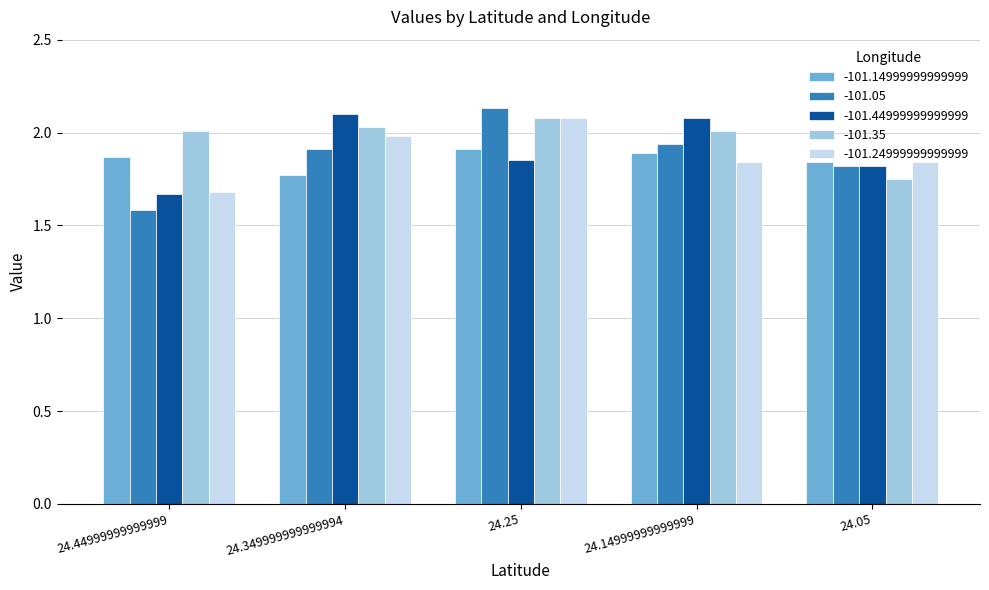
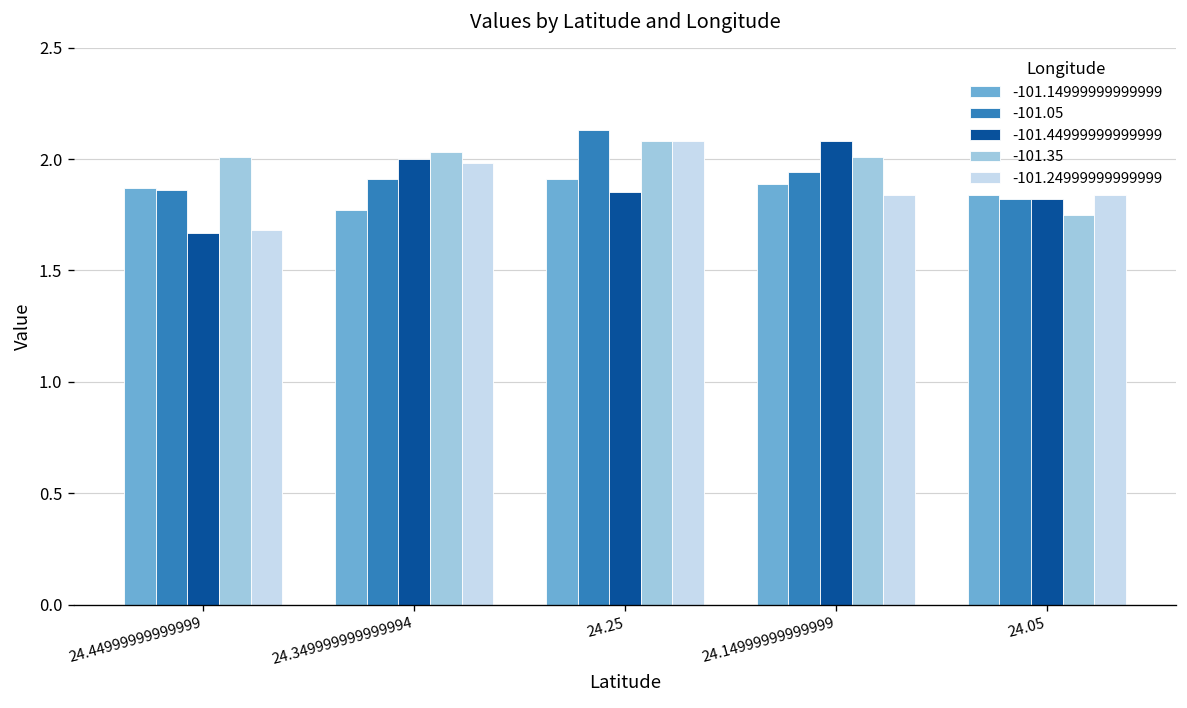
-101.05, 24.44999999999999: 1.58 -> 1.86
-101.44999999999999, 24.349999999999994: 2.1 -> 2.0
